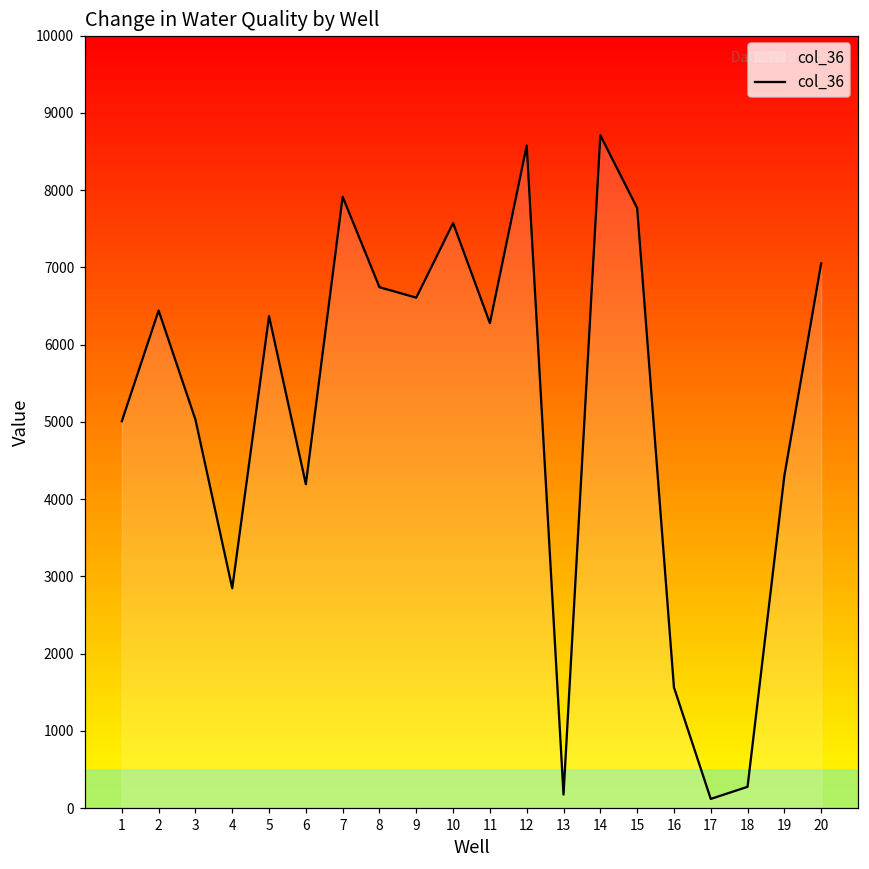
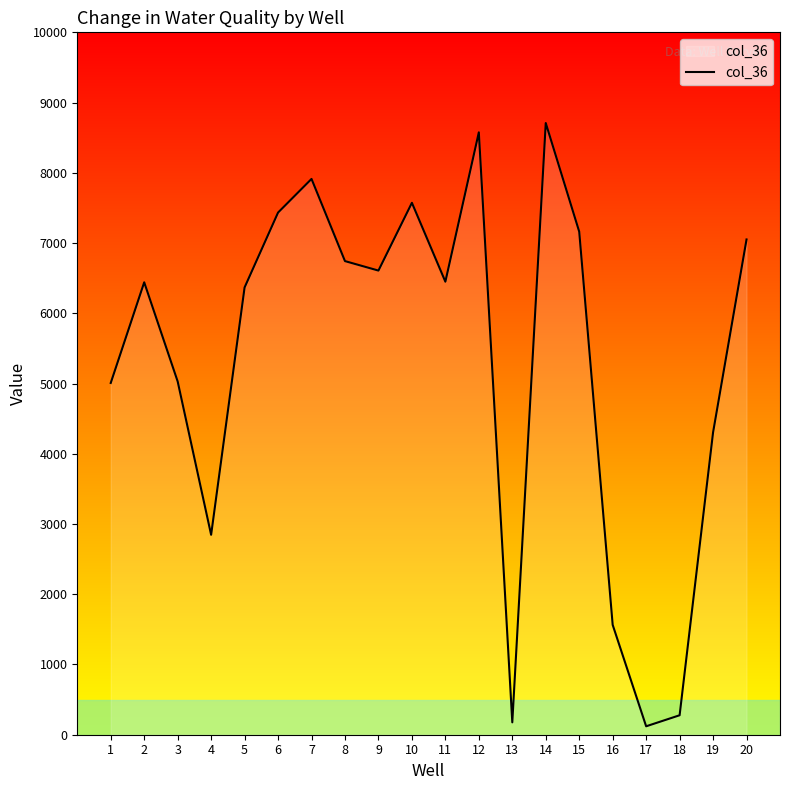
6: 4200 -> 7400
11: 6300 -> 6500
15: 7800 -> 7200
